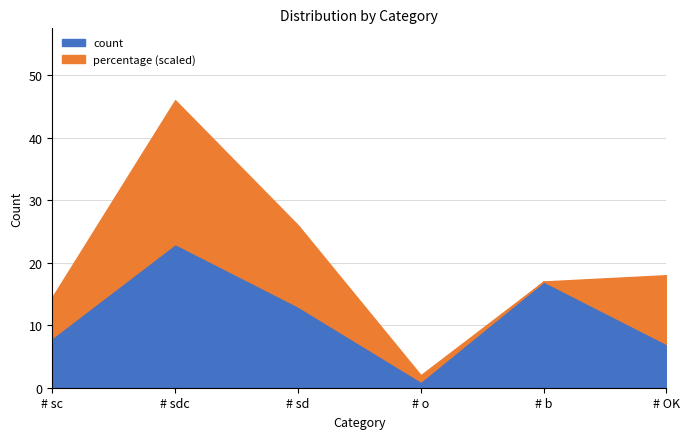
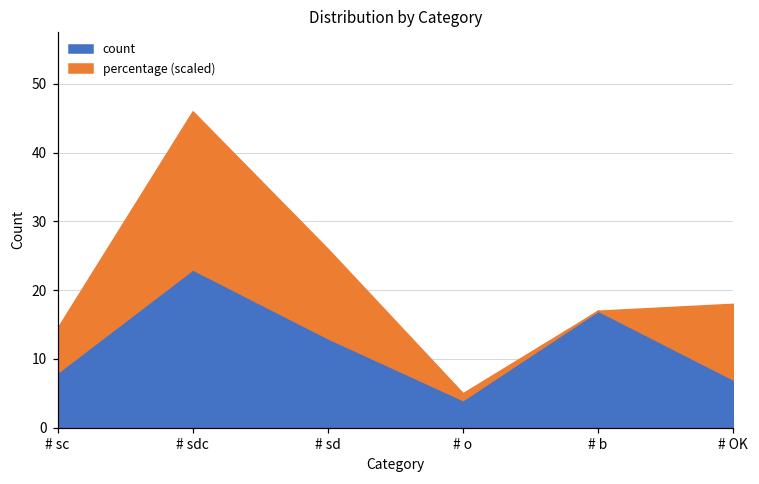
count, # o: 1 -> 4
